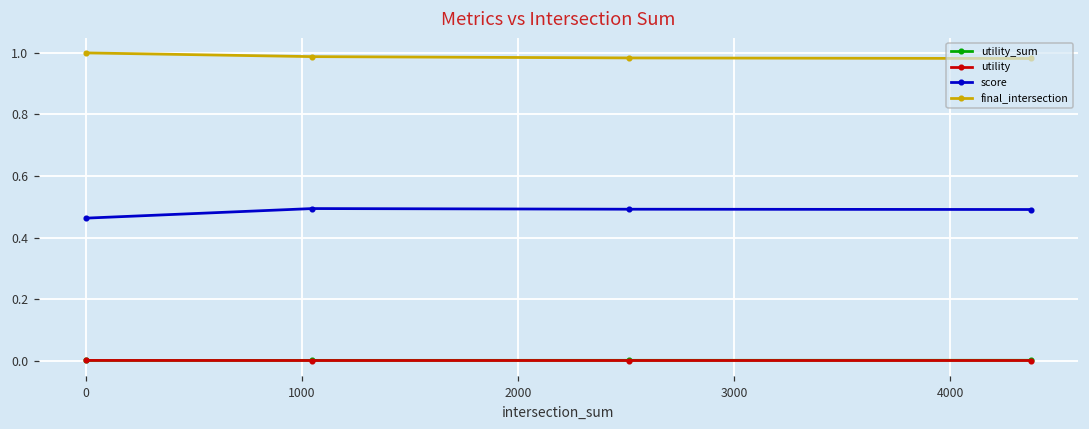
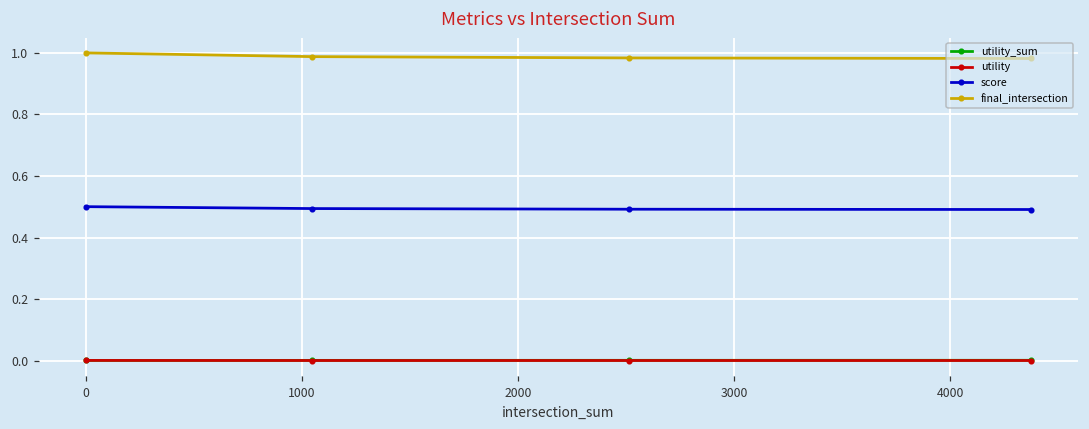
score, 0: 0.46 -> 0.50
